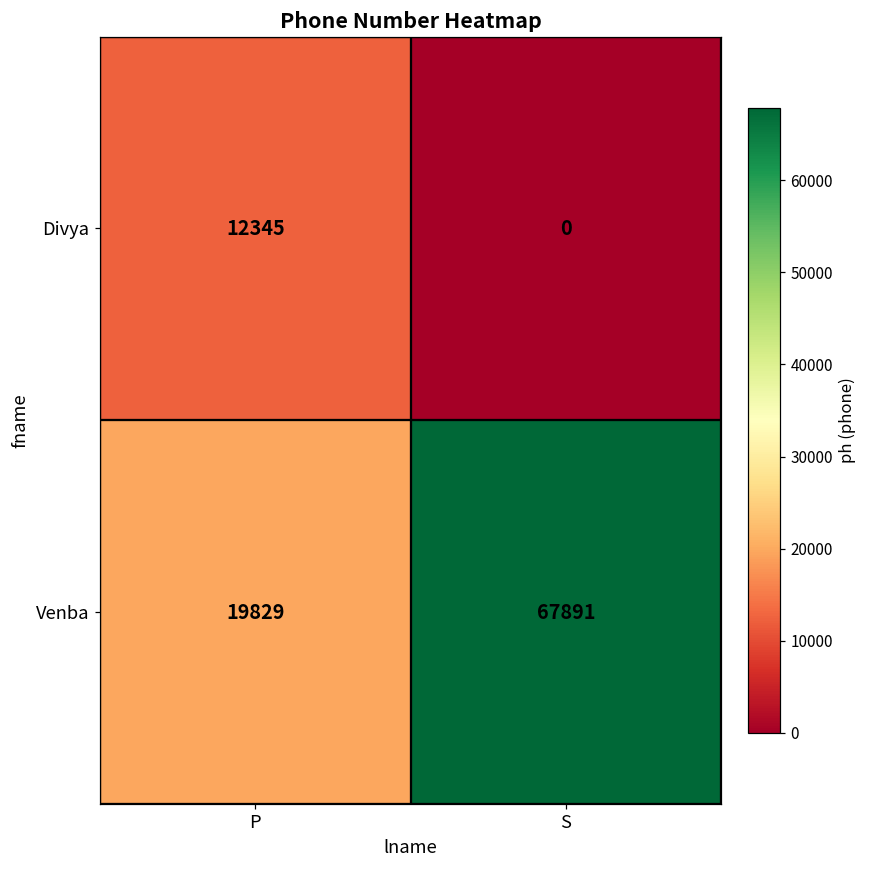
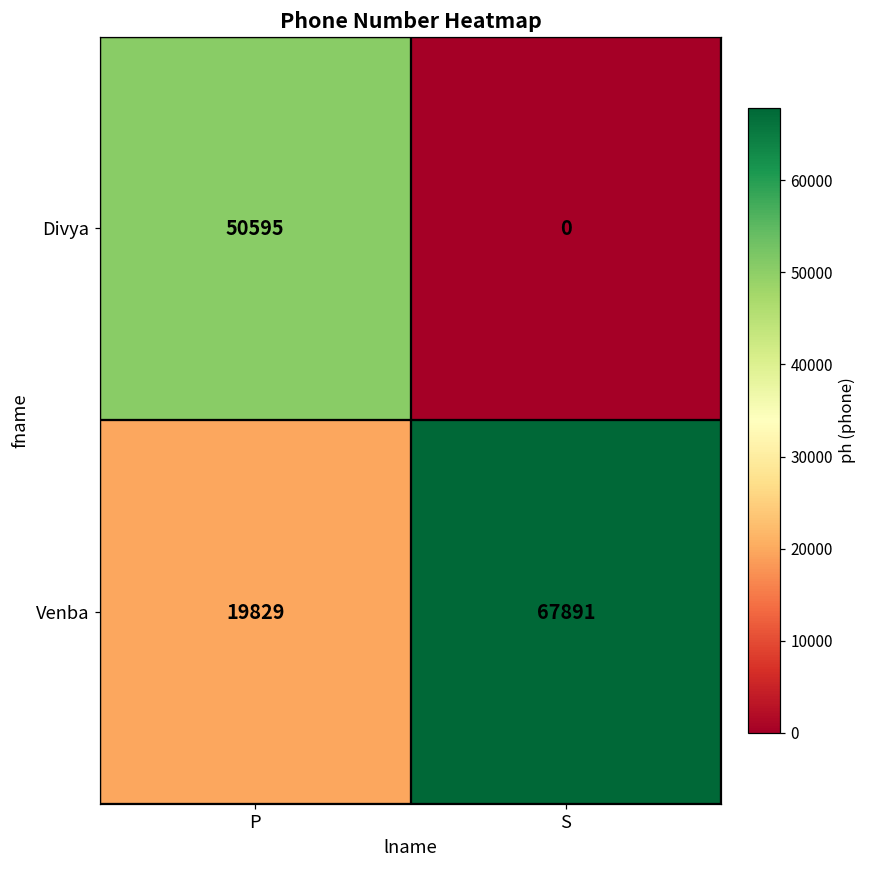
Divya, P: 12345 -> 50595
